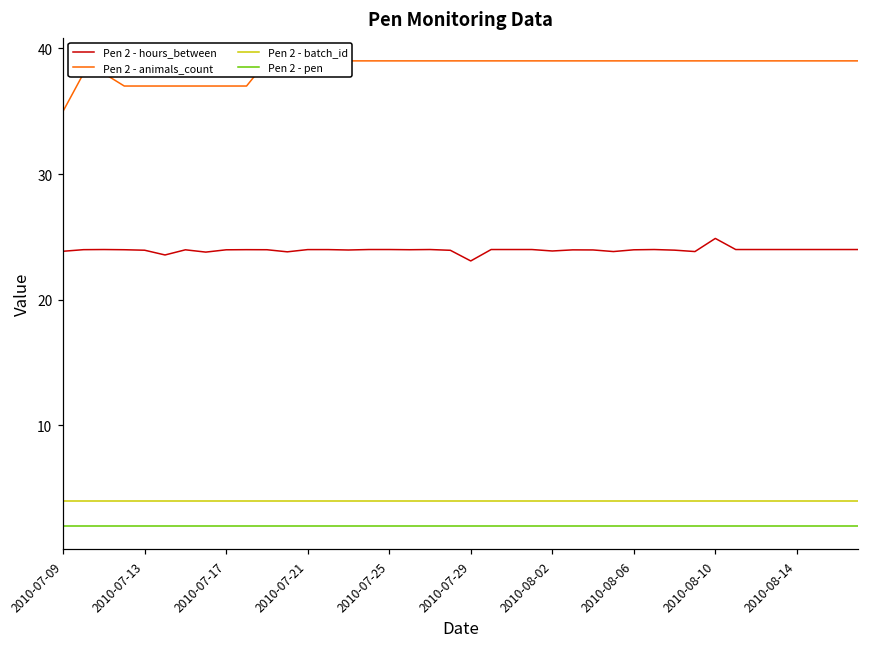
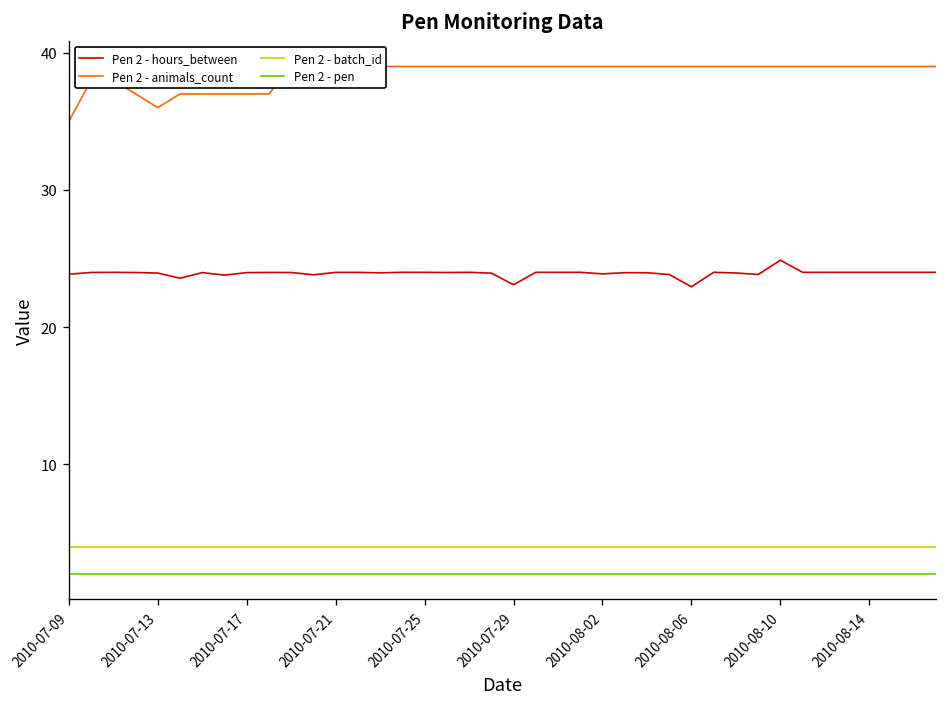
Pen 2 - animals_count, 2010-07-13: 37 -> 36
Pen 2 - hours_between, 2010-08-06: 24.0 -> 22.9
